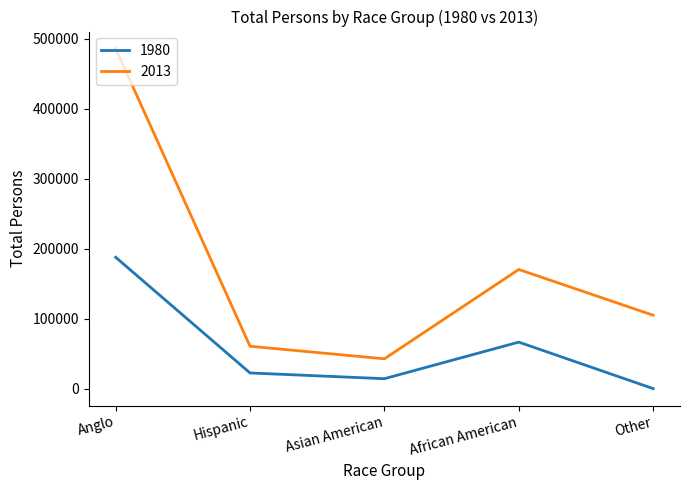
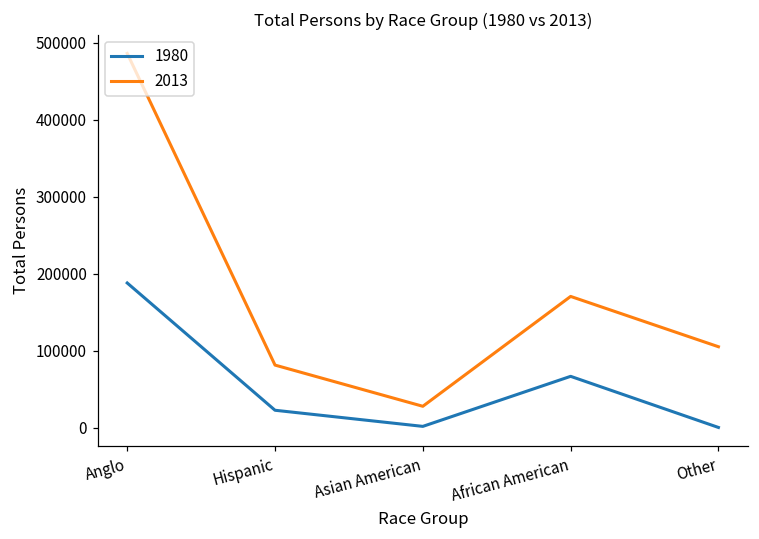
2013, Hispanic: 60000 -> 80000
1980, Asian American: 10000 -> 0
2013, Asian American: 40000 -> 30000
